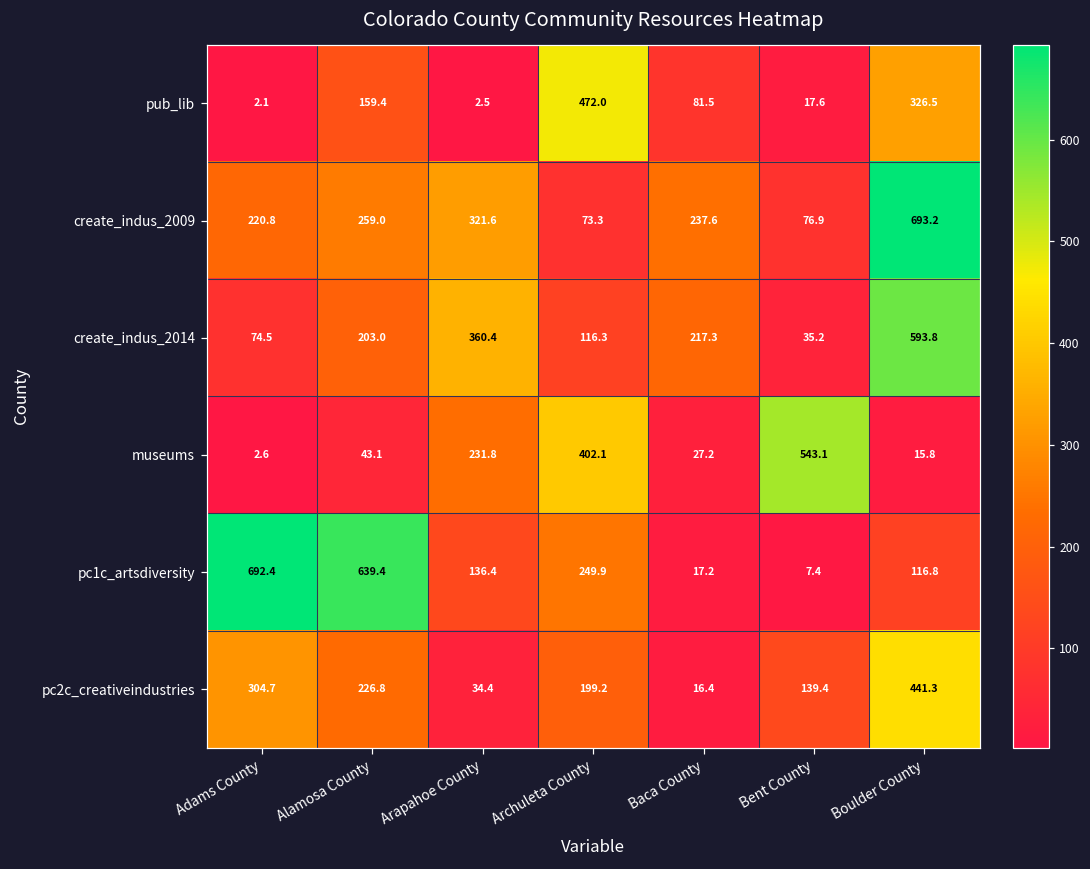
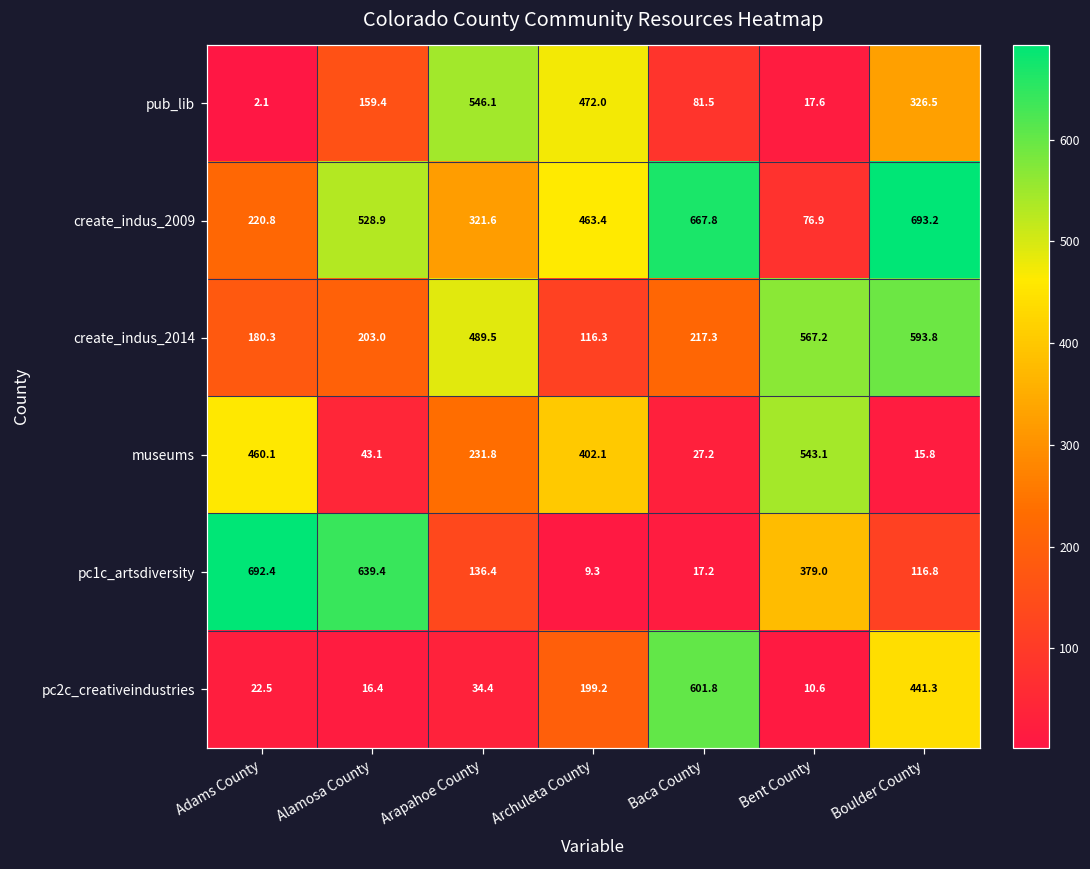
pub_lib, Arapahoe County: 2.5 -> 546.1
create_indus_2009, Alamosa County: 259.0 -> 528.9
create_indus_2009, Archuleta County: 73.3 -> 463.4
create_indus_2009, Baca County: 237.6 -> 667.8
create_indus_2014, Adams County: 74.5 -> 180.3
create_indus_2014, Arapahoe County: 360.4 -> 489.5
create_indus_2014, Bent County: 35.2 -> 567.2
museums, Adams County: 2.6 -> 460.1
pc1c_artsdiversity, Archuleta County: 249.9 -> 9.3
pc1c_artsdiversity, Bent County: 7.4 -> 379.0
pc2c_creativeindustries, Adams County: 304.7 -> 22.5
pc2c_creativeindustries, Alamosa County: 226.8 -> 16.4
pc2c_creativeindustries, Baca County: 16.4 -> 601.8
pc2c_creativeindustries, Bent County: 139.4 -> 10.6
